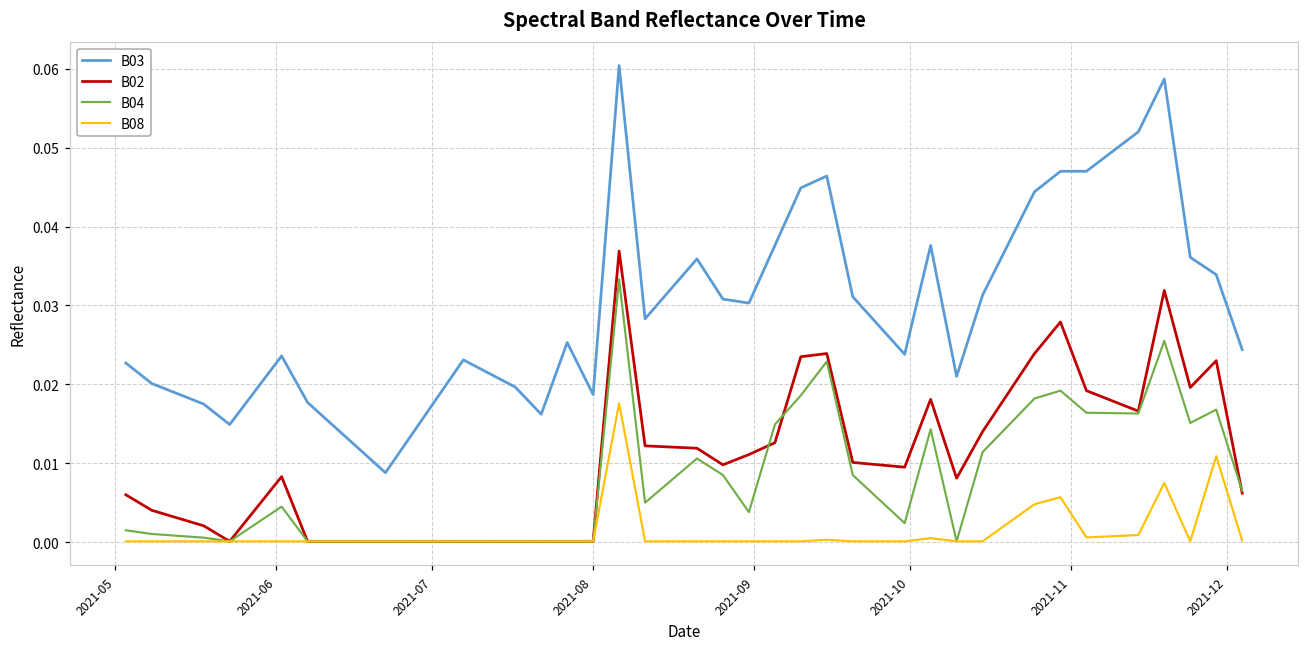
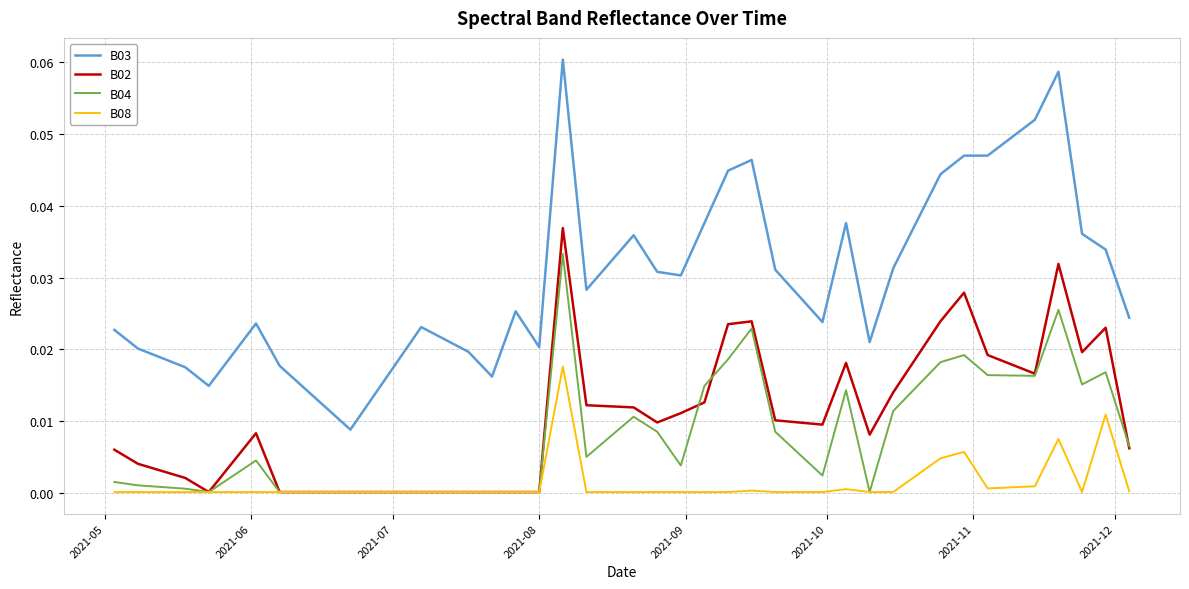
B03, 2021-08: 0.019 -> 0.020
